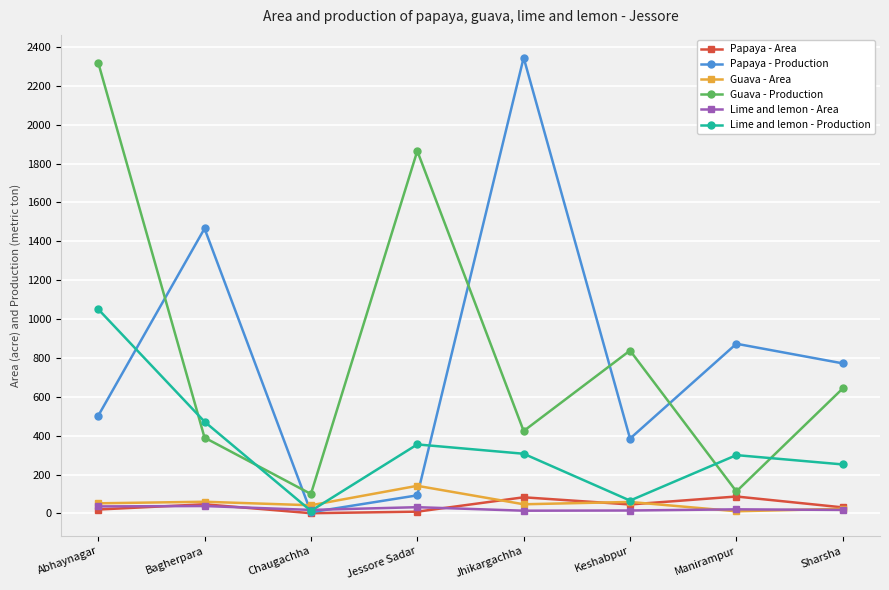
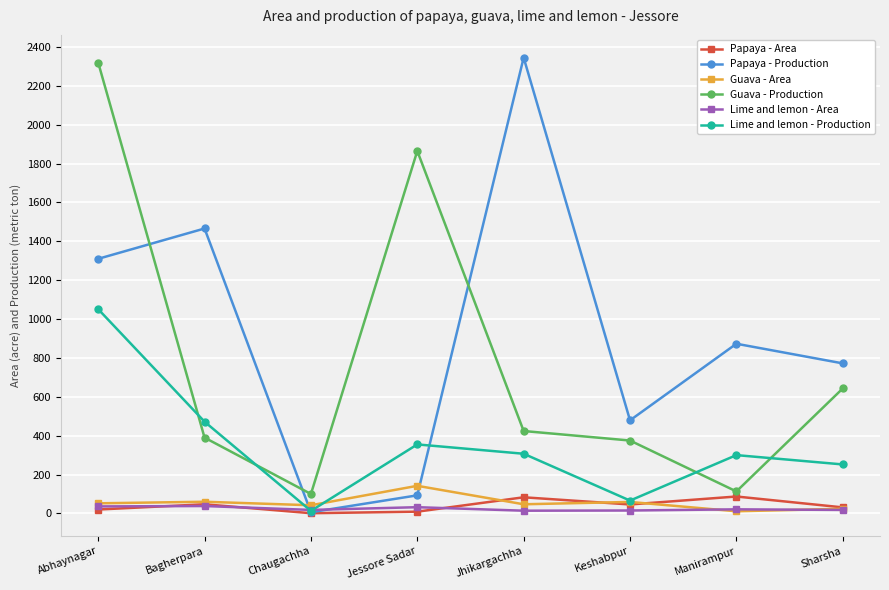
Papaya - Production, Abhaynagar: 500 -> 1310
Papaya - Production, Keshabpur: 390 -> 480
Guava - Production, Keshabpur: 840 -> 380
